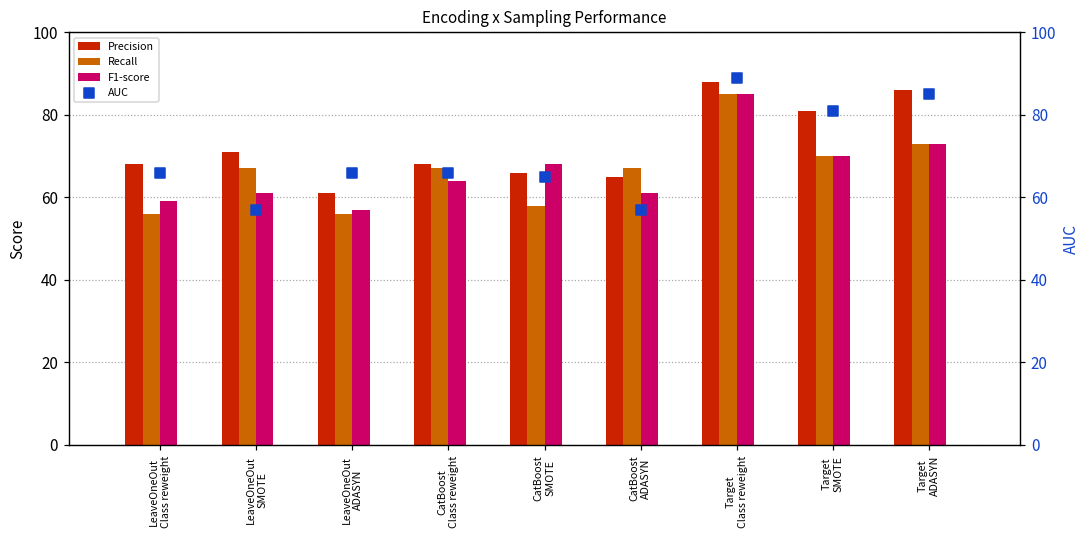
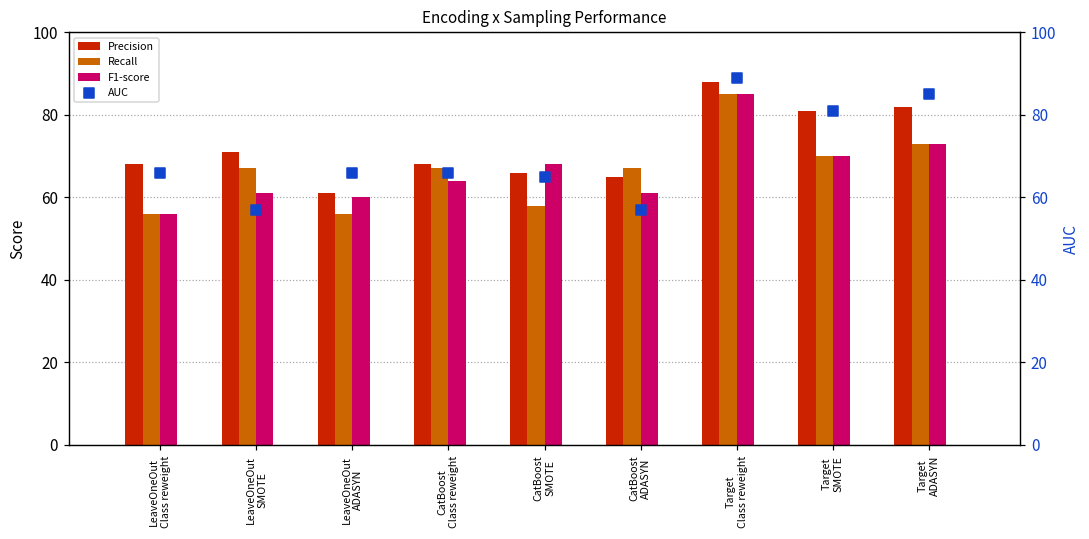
F1-score, LeaveOneOut Class reweight: 59 -> 56
F1-score, LeaveOneOut ADASYN: 57 -> 60
Precision, Target ADASYN: 86 -> 82
